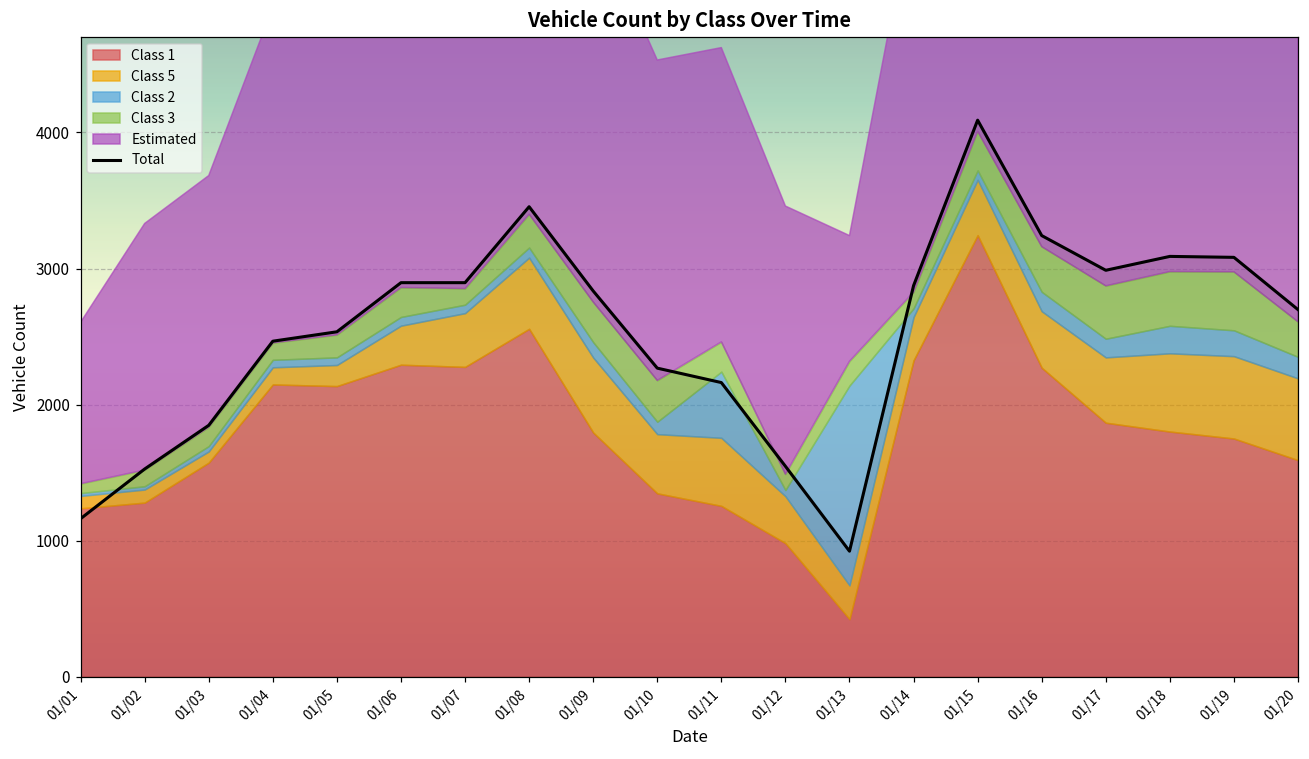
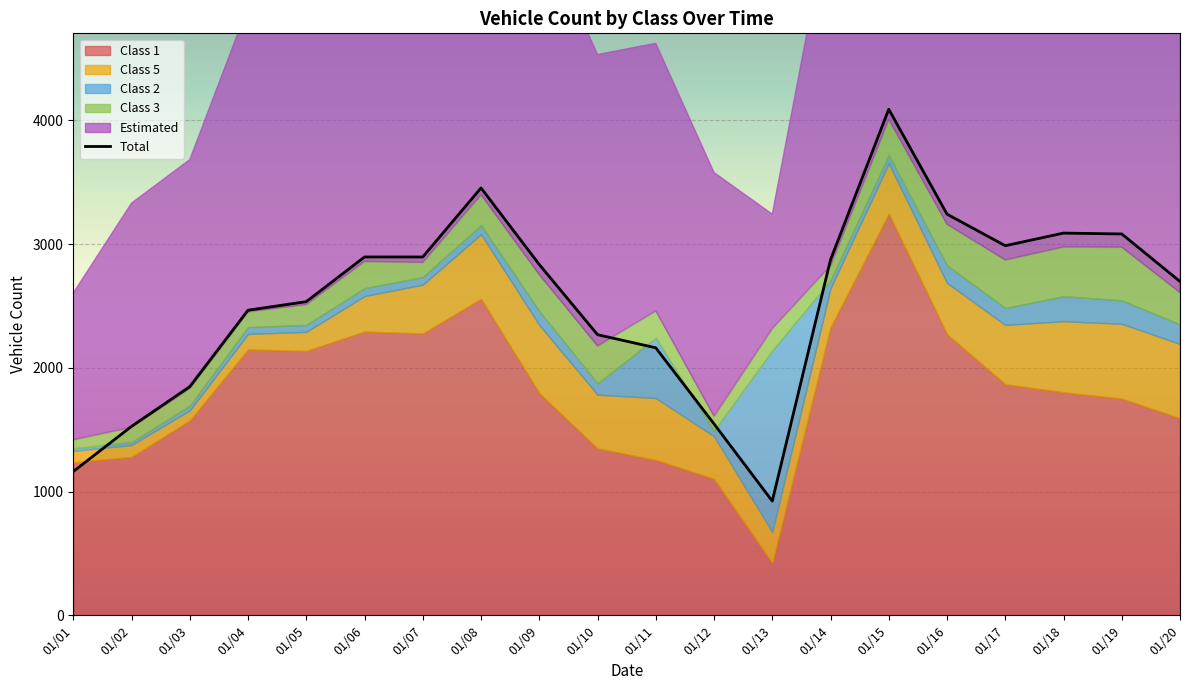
Class 1, 01/12: 980 -> 1100
